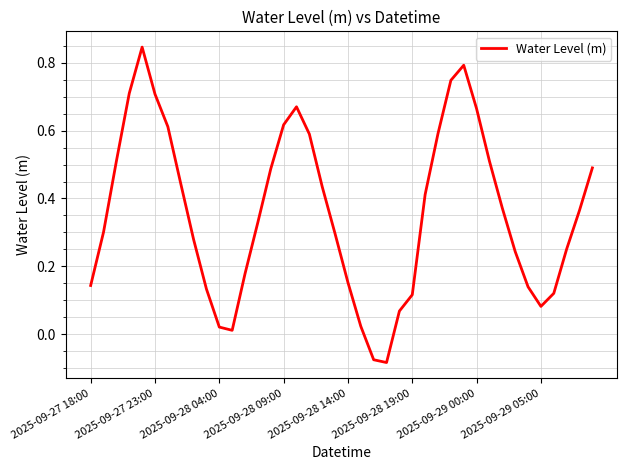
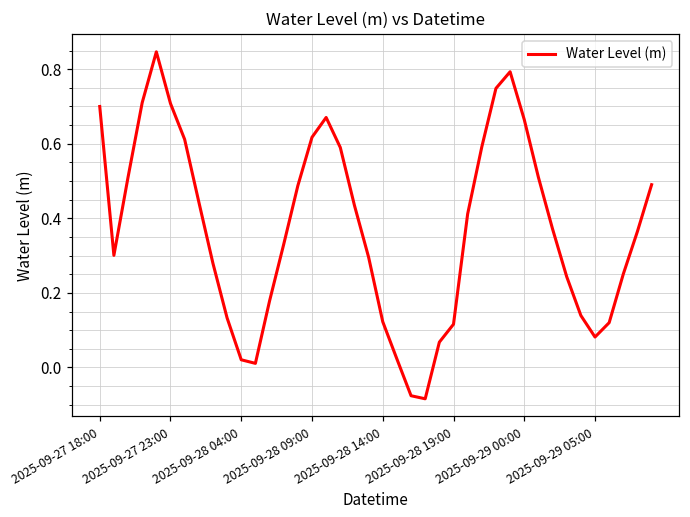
2025-09-27 18:00: 0.14 -> 0.70
2025-09-28 14:00: 0.15 -> 0.12
